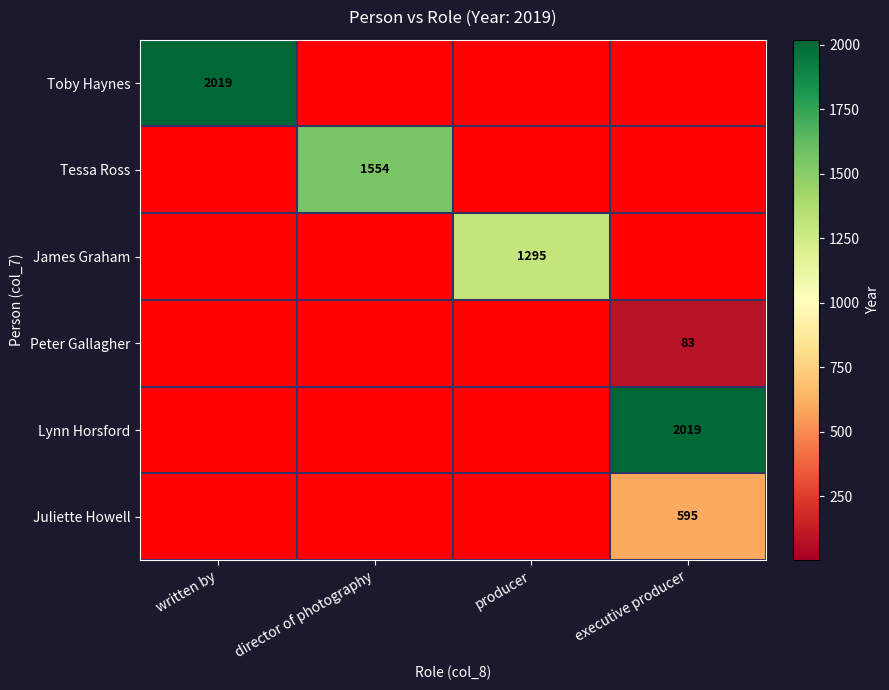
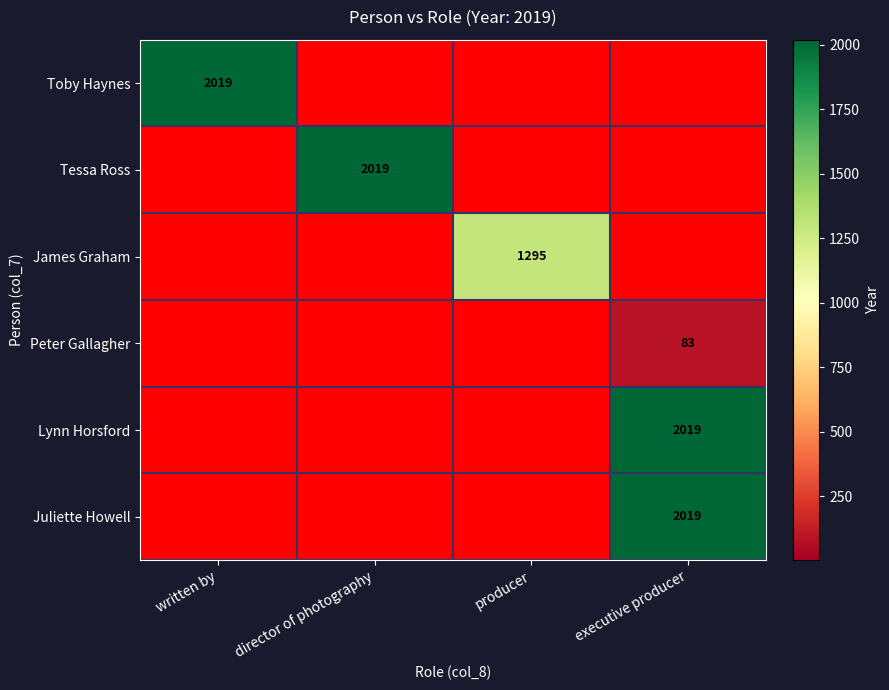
Tessa Ross, director of photography: 1554 -> 2019
Juliette Howell, executive producer: 595 -> 2019
